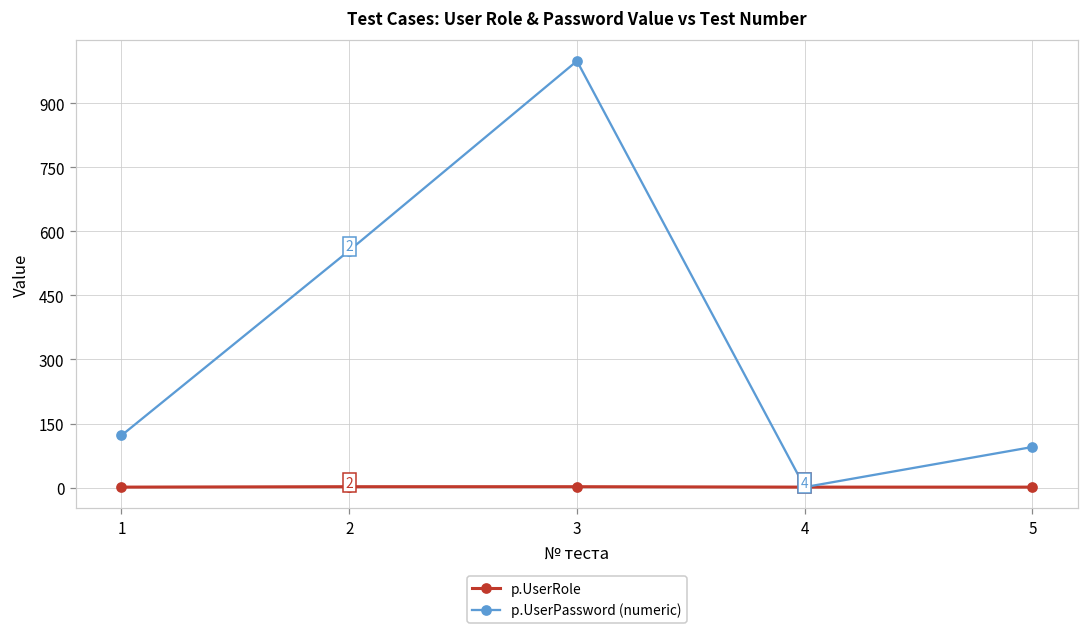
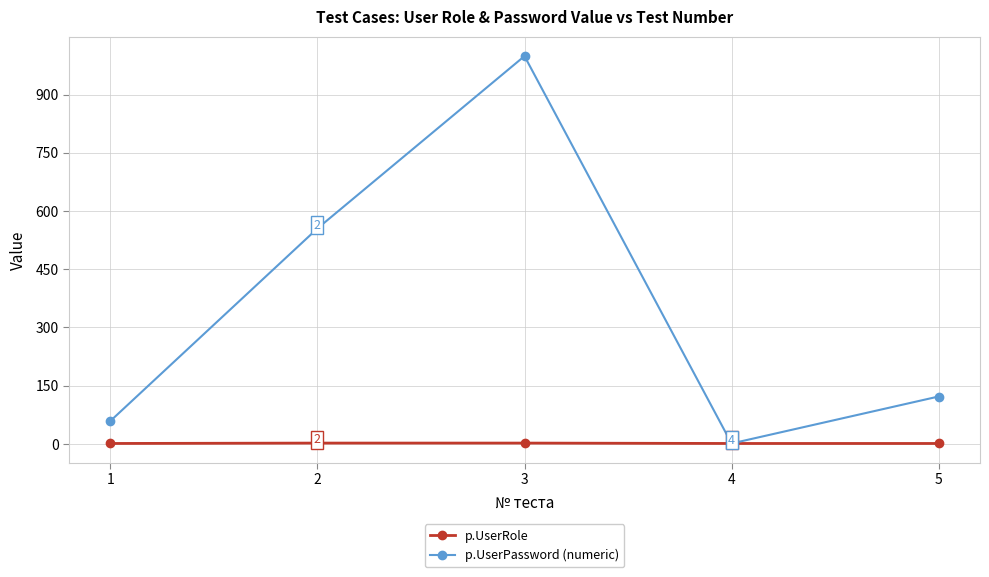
p.UserPassword (numeric), 1: 120 -> 60
p.UserPassword (numeric), 5: 100 -> 120
